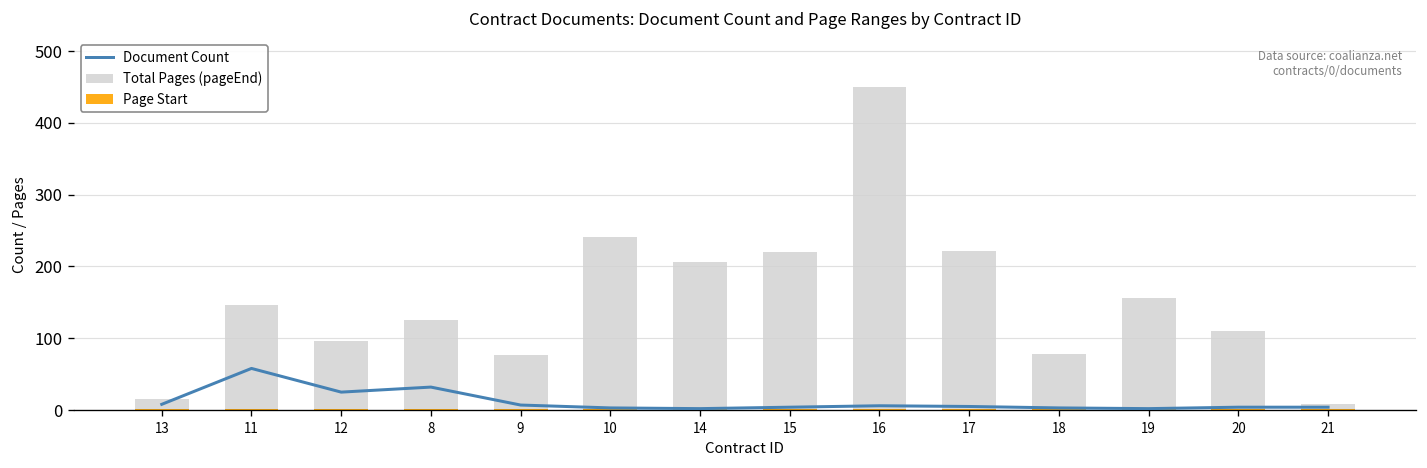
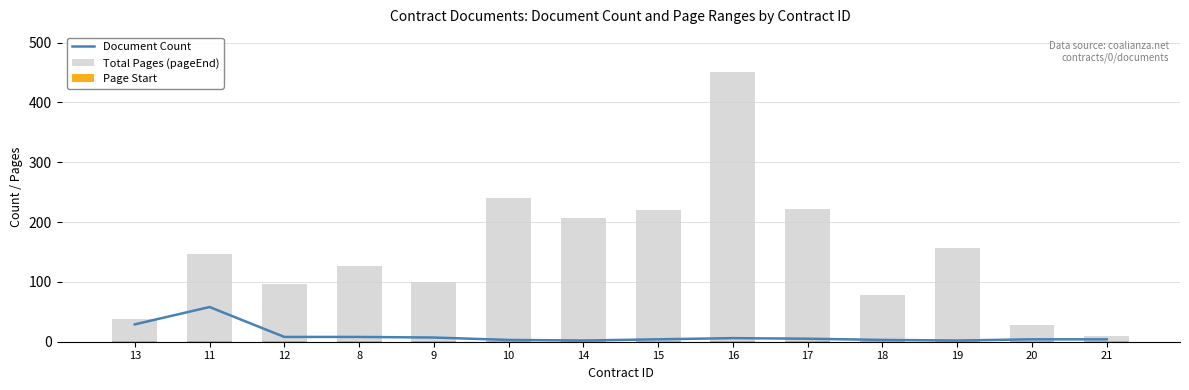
Document Count, 13: 10 -> 30
Total Pages (pageEnd), 13: 20 -> 40
Document Count, 12: 30 -> 10
Document Count, 8: 30 -> 10
Total Pages (pageEnd), 9: 80 -> 100
Total Pages (pageEnd), 20: 110 -> 30
